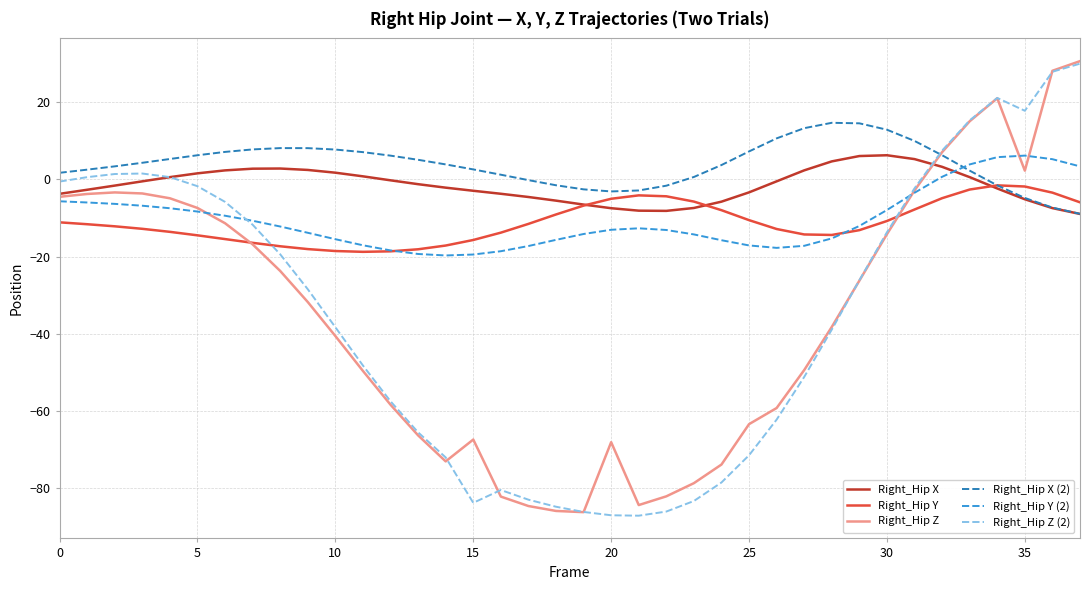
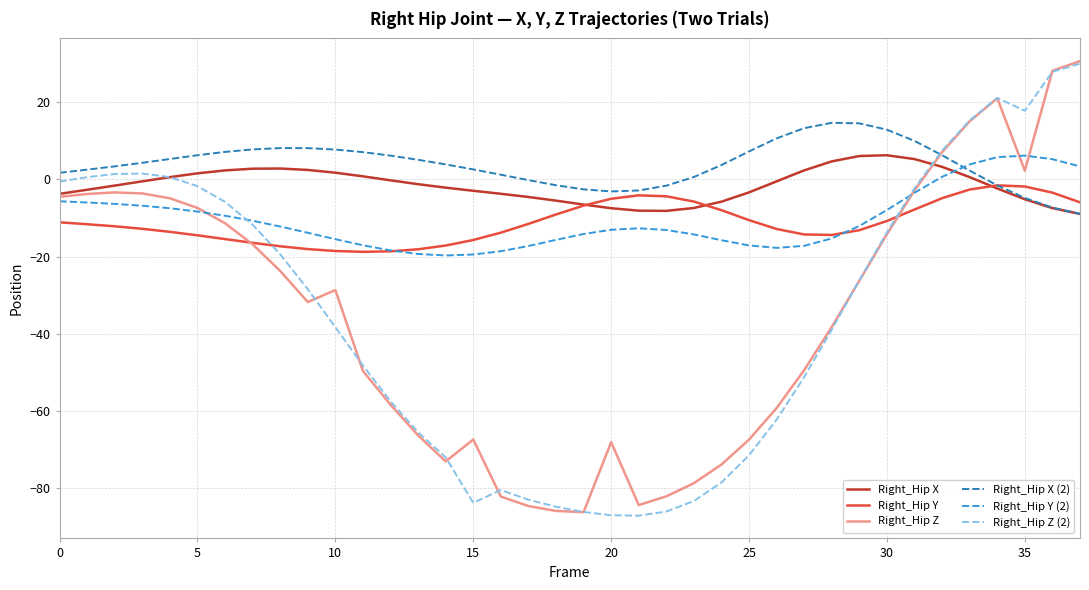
Right_Hip Z, 10: -41 -> -29
Right_Hip Z, 25: -63 -> -67
